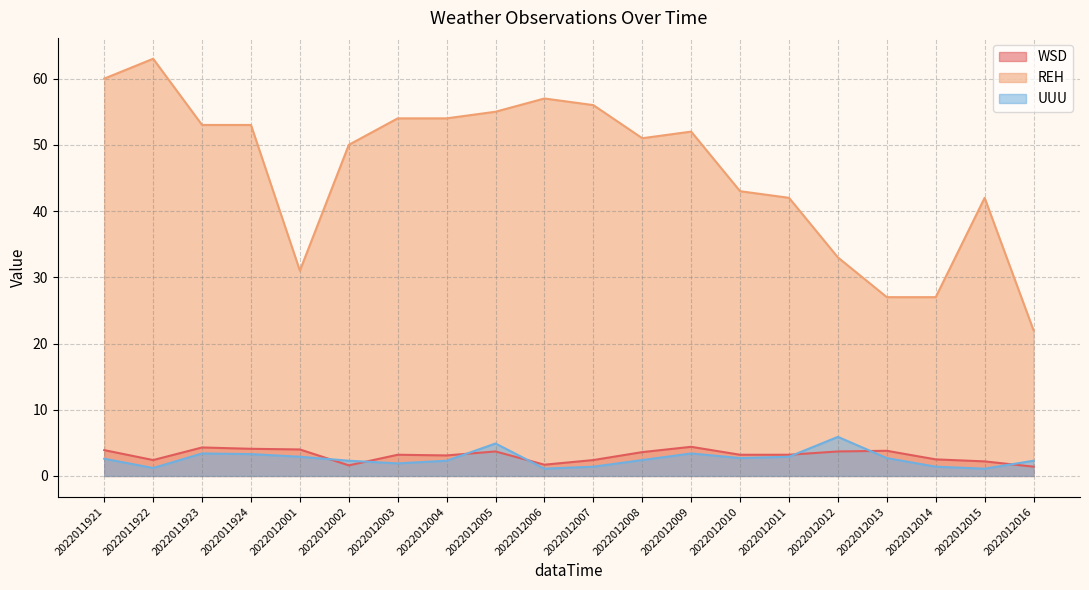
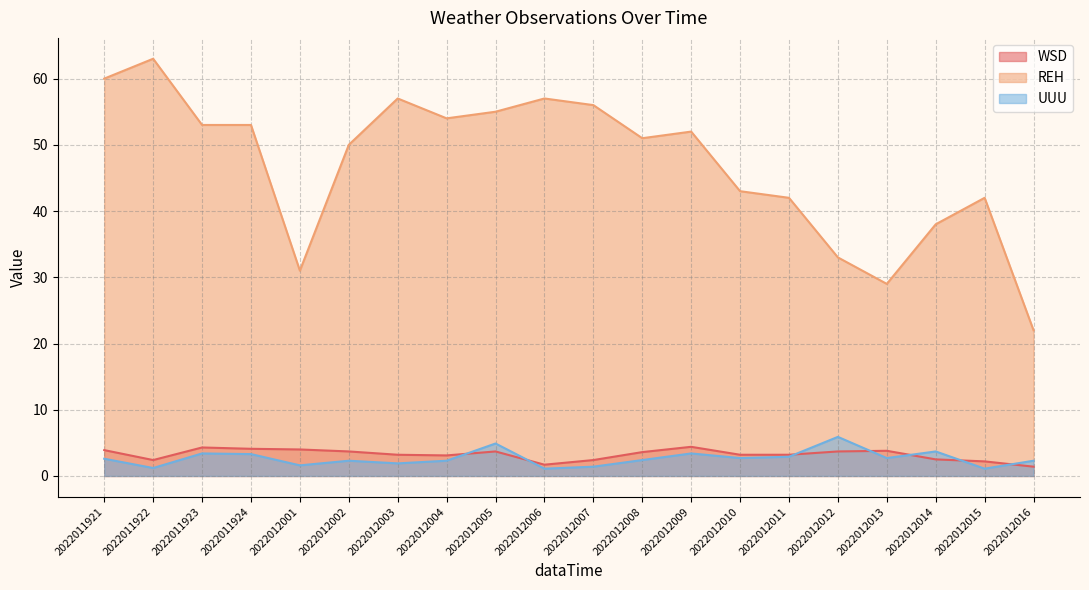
UUU, 2022012001: 3 -> 2
WSD, 2022012002: 2 -> 4
REH, 2022012003: 54 -> 57
REH, 2022012013: 27 -> 29
REH, 2022012014: 27 -> 38
UUU, 2022012014: 1 -> 4
